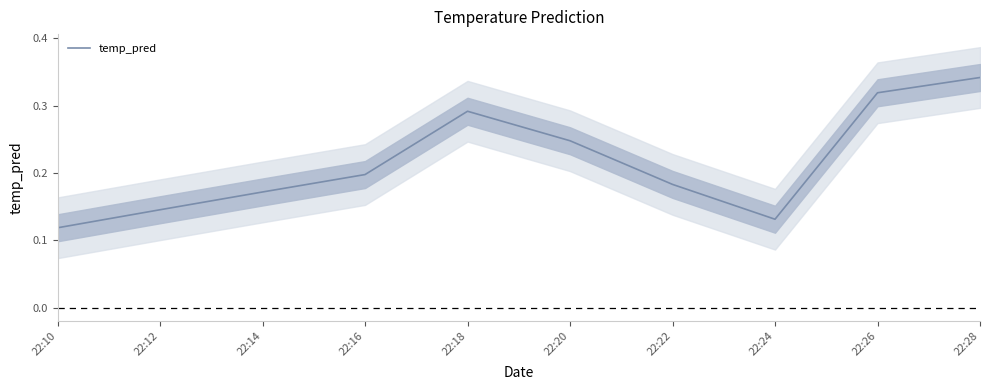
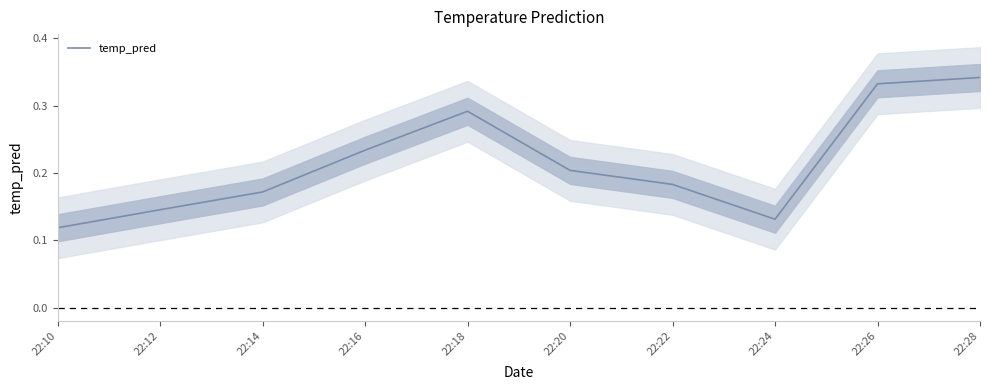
temp_pred, 22:16: 0.20 -> 0.23
temp_pred, 22:20: 0.25 -> 0.20
temp_pred, 22:26: 0.32 -> 0.33
